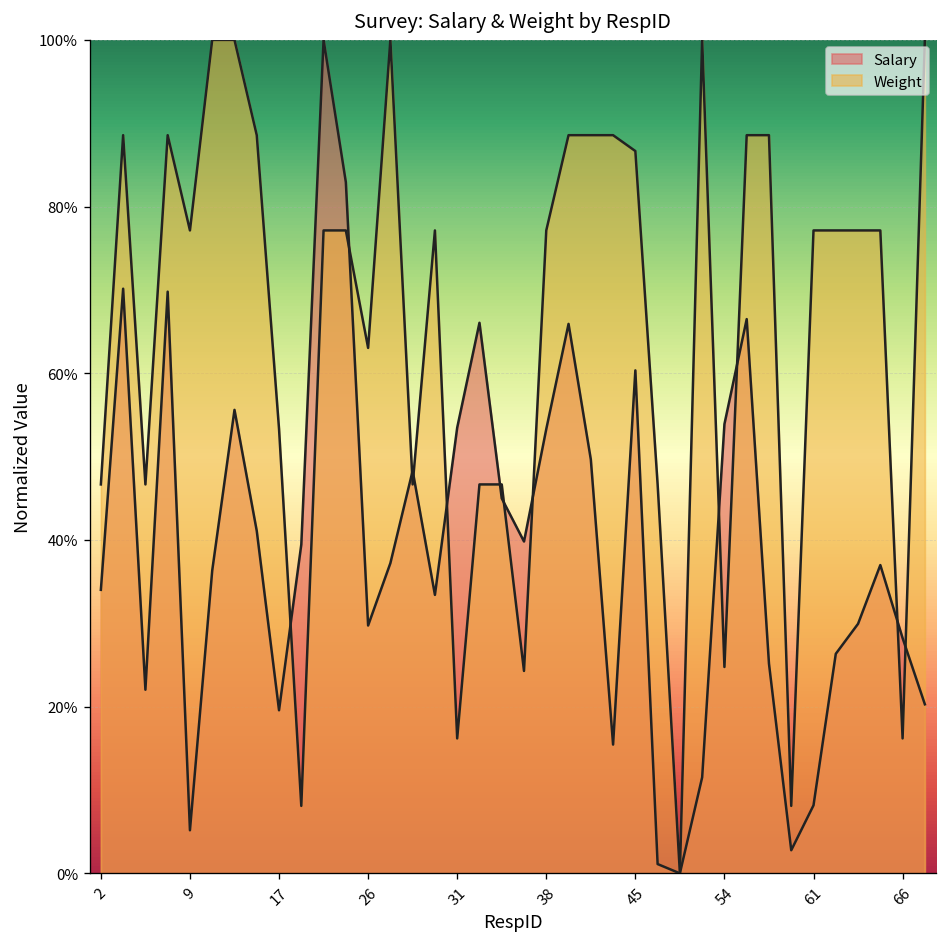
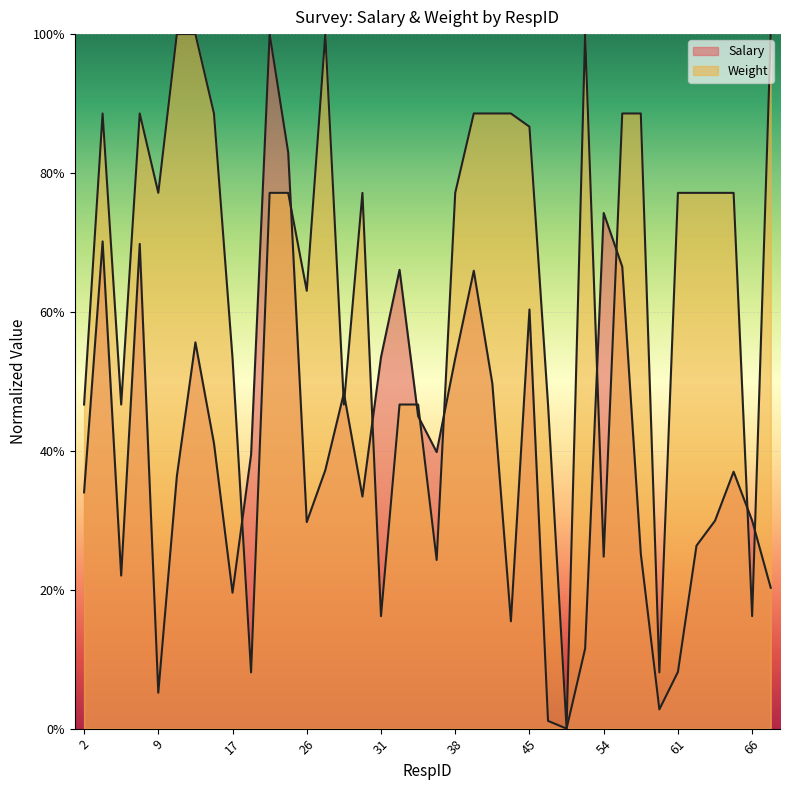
Salary, 54: 54% -> 74%
Salary, 66: 28% -> 30%
